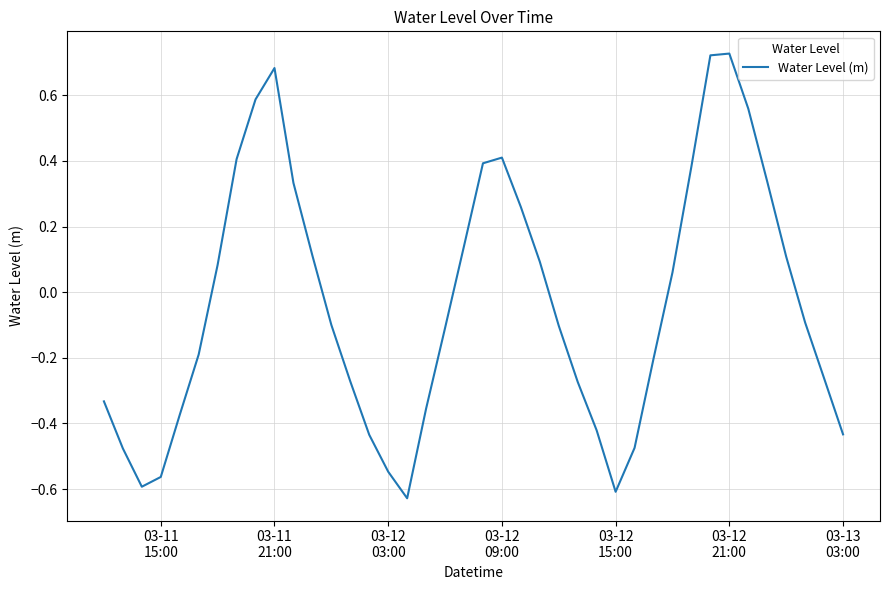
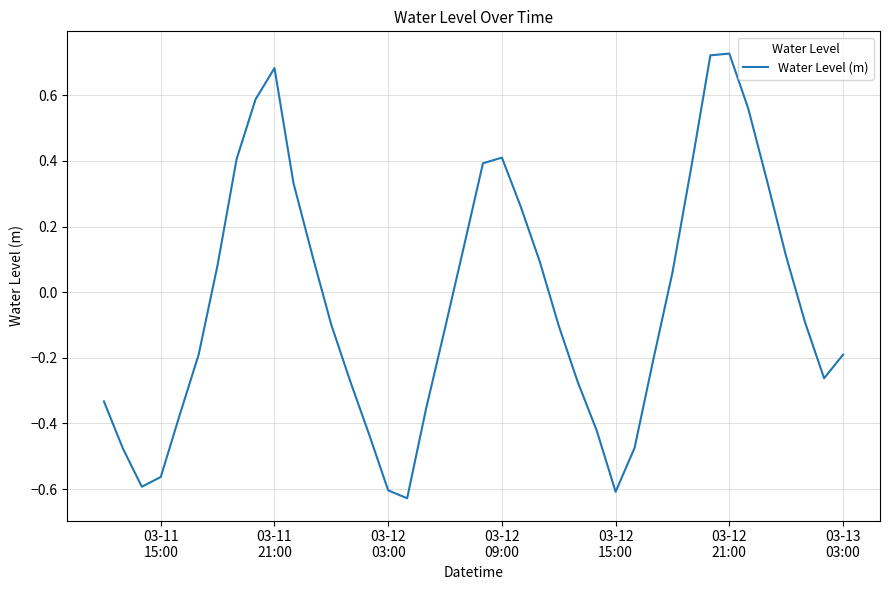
03-12 03:00: -0.55 -> -0.60
03-13 03:00: -0.43 -> -0.19
